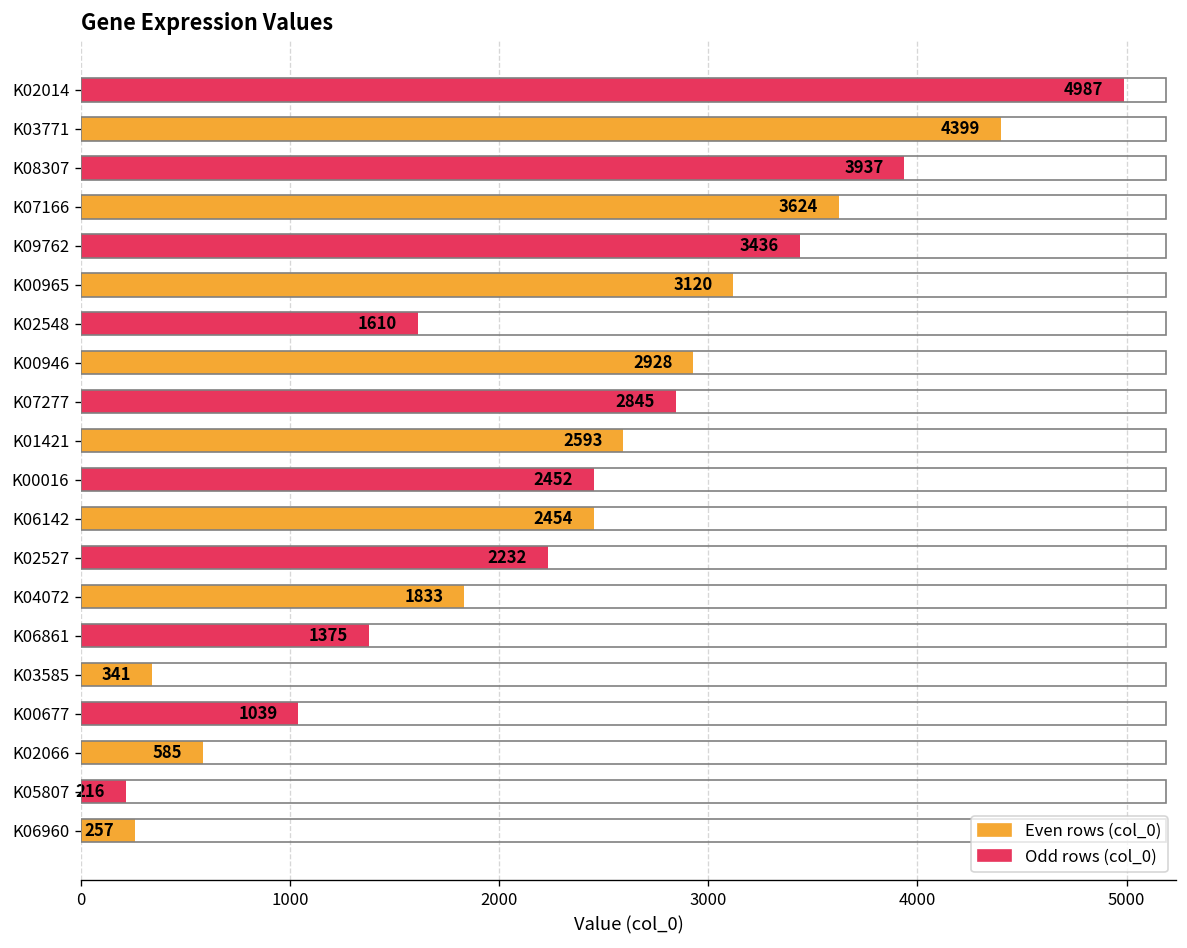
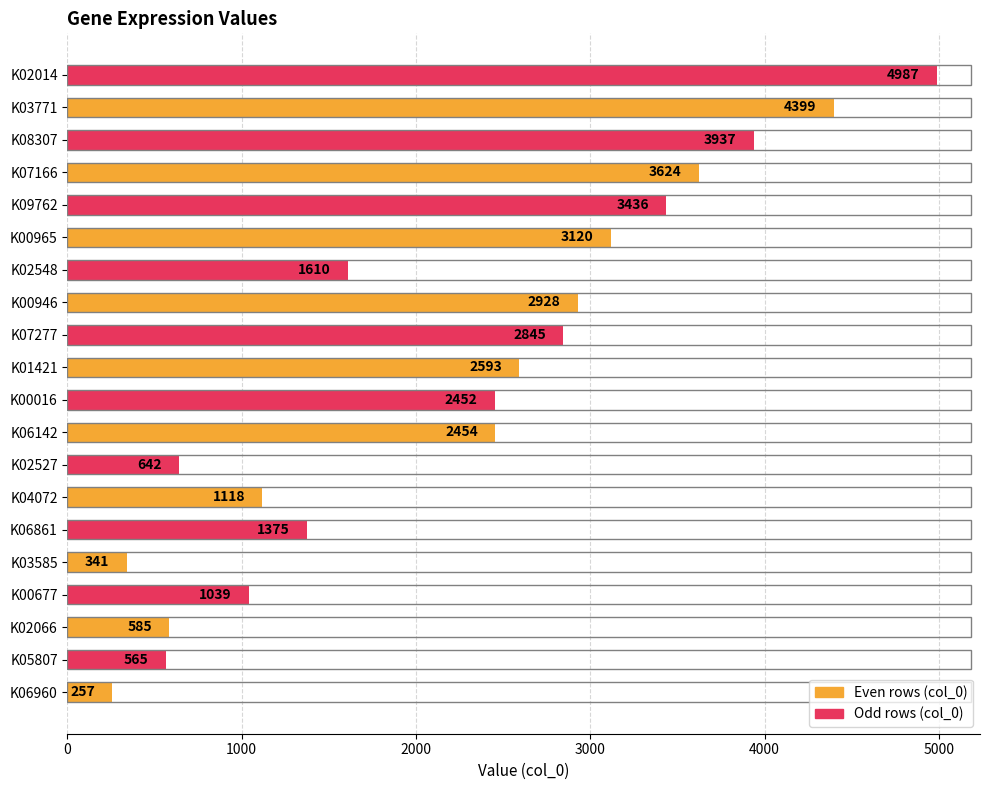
K02527: 2232 -> 642
K04072: 1833 -> 1118
K05807: 216 -> 565
